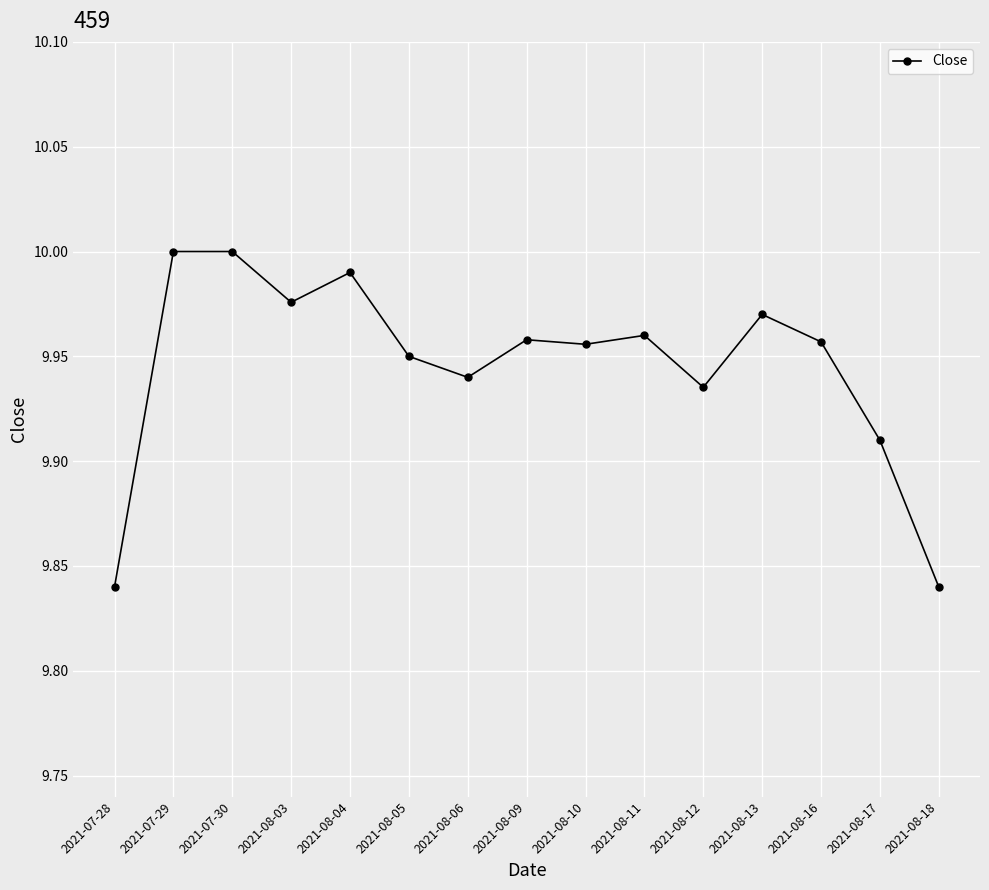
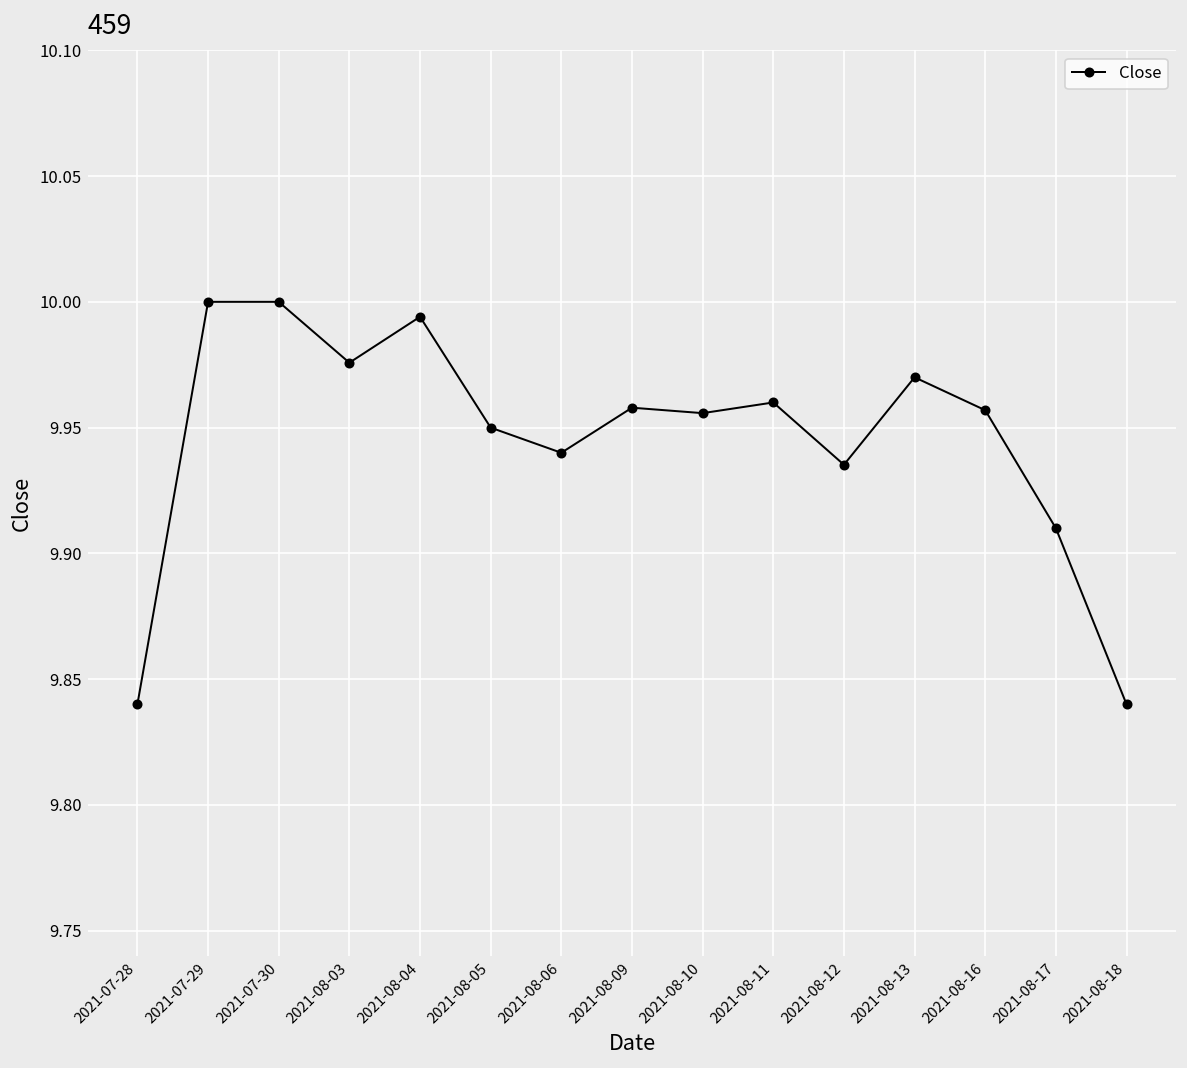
2021-08-04: 9.990 -> 9.994
